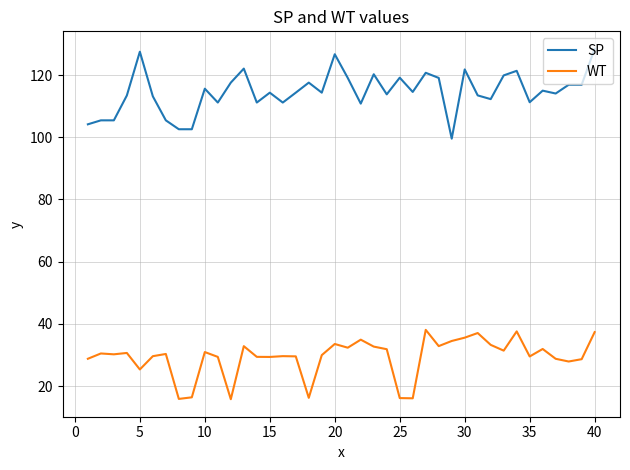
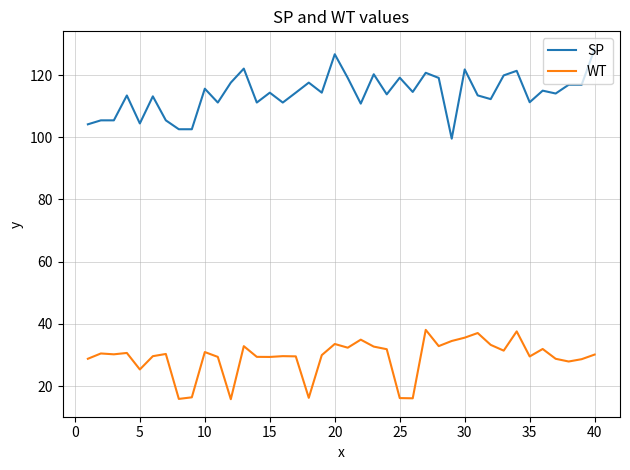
SP, 5: 128 -> 104
WT, 40: 37 -> 30
